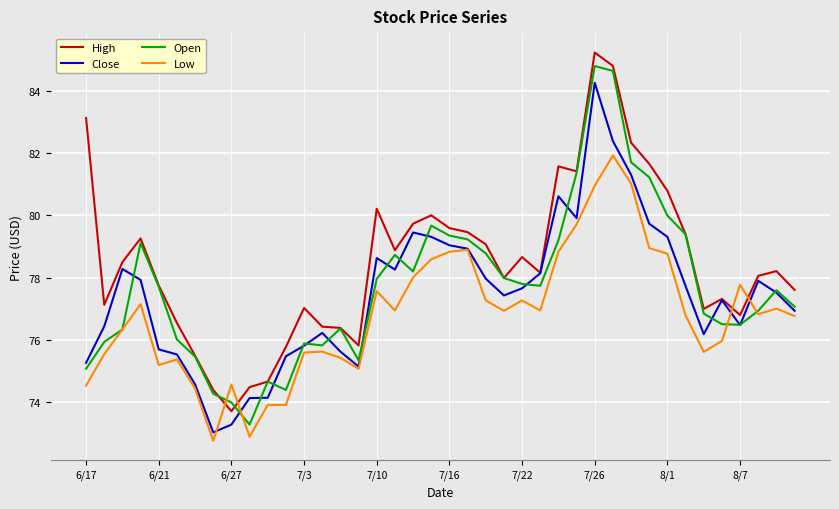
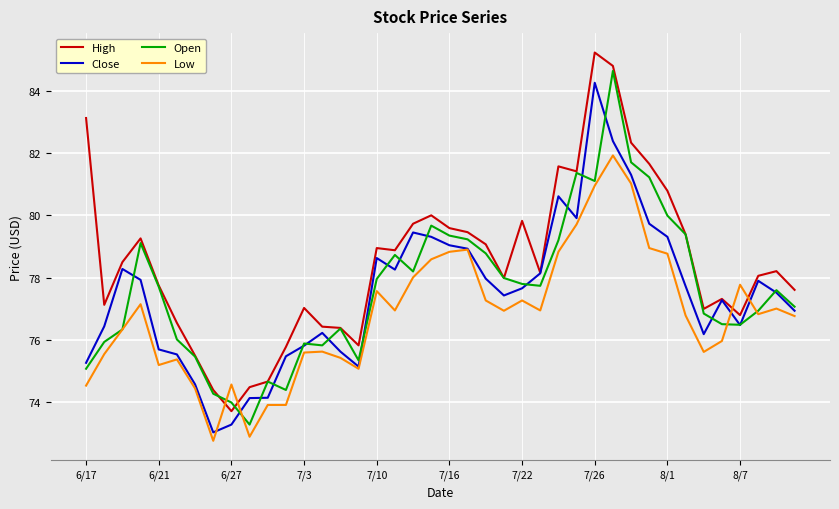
High, 7/10: 80.2 -> 78.9
High, 7/22: 78.7 -> 79.8
Open, 7/26: 84.8 -> 81.1
